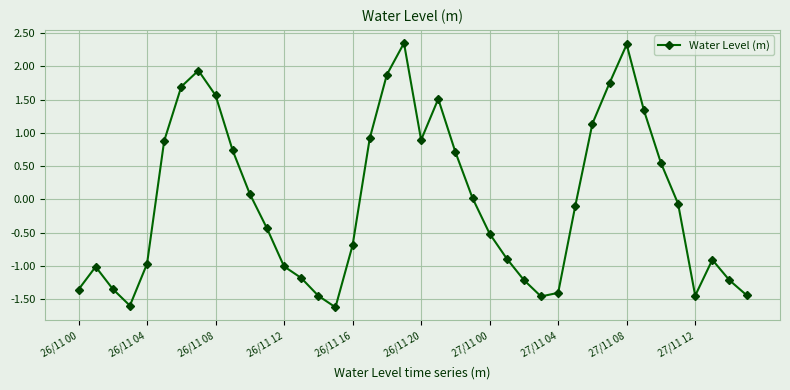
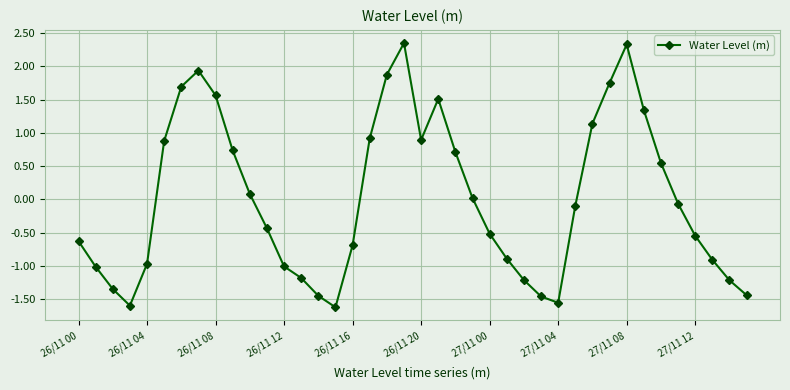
26/11 00: -1.4 -> -0.6
27/11 04: -1.4 -> -1.6
27/11 12: -1.4 -> -0.5
